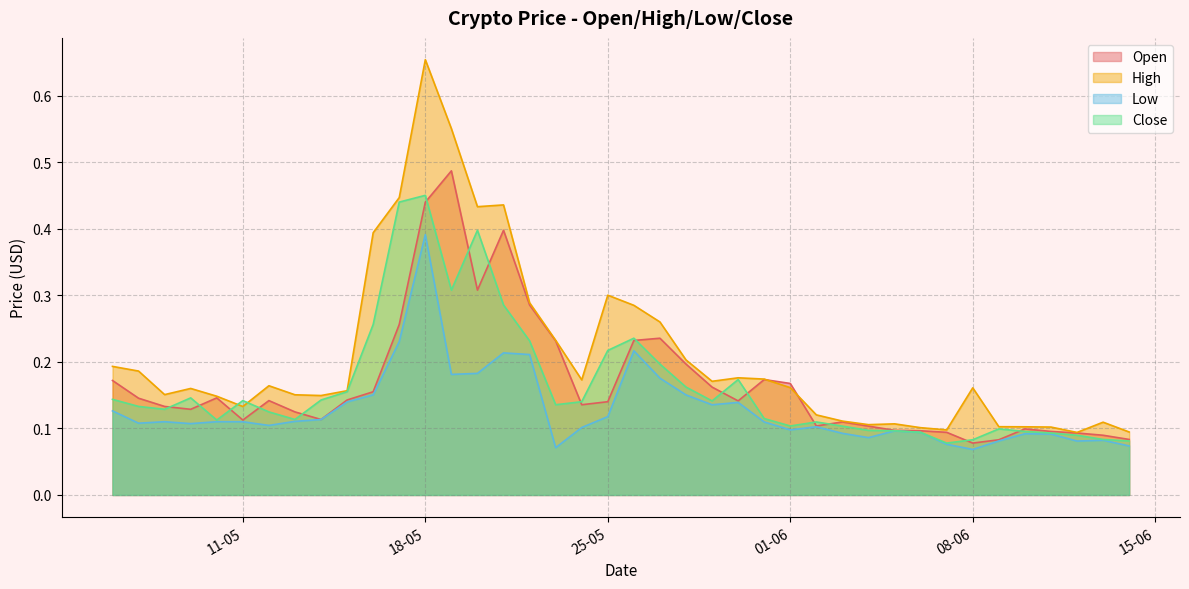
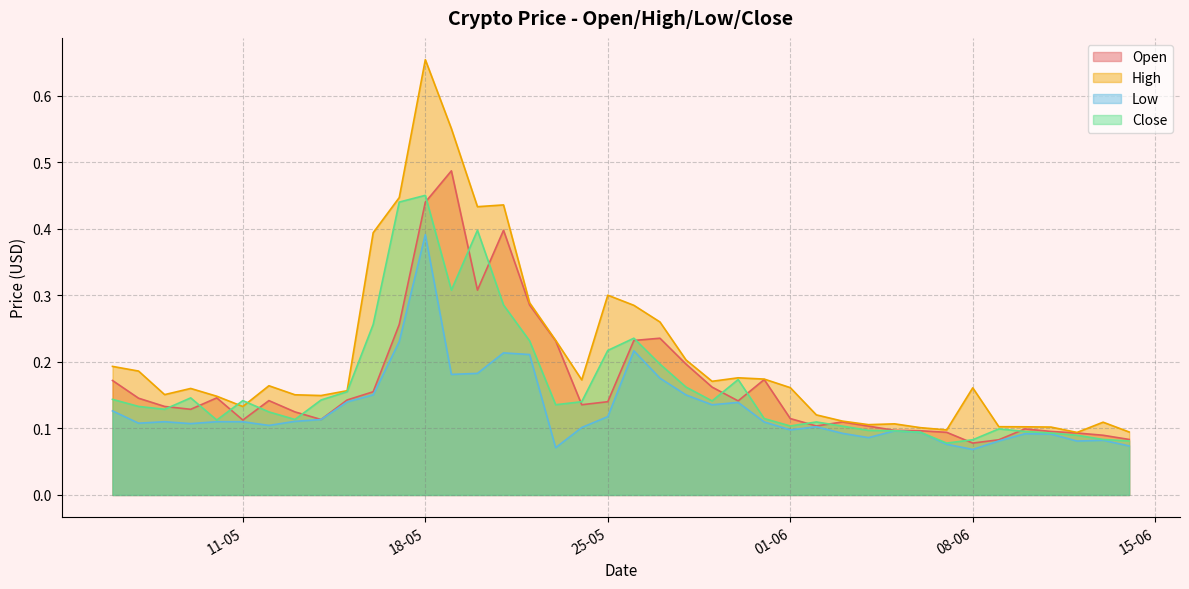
Open, 01-06: 0.17 -> 0.11
